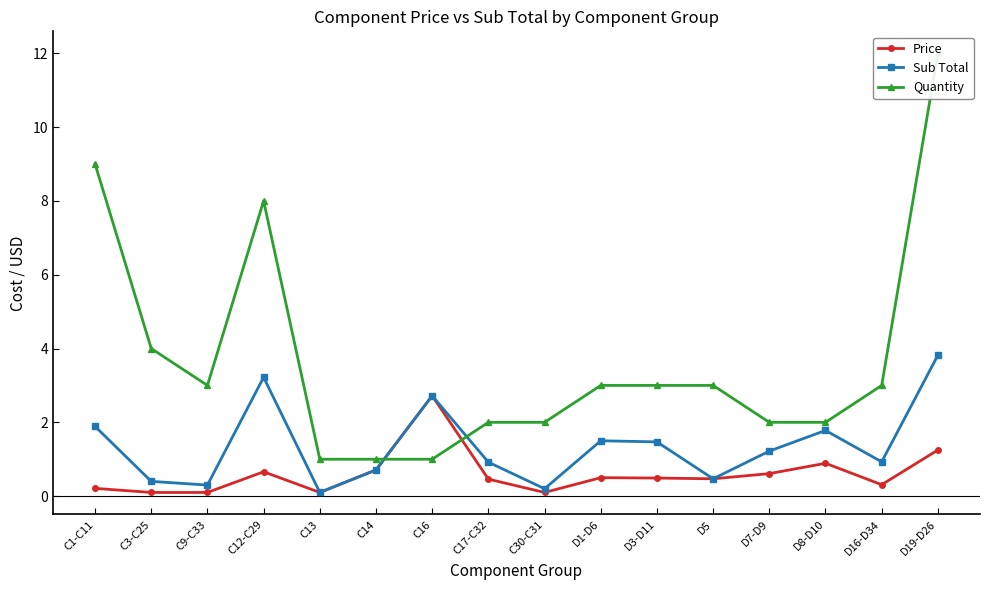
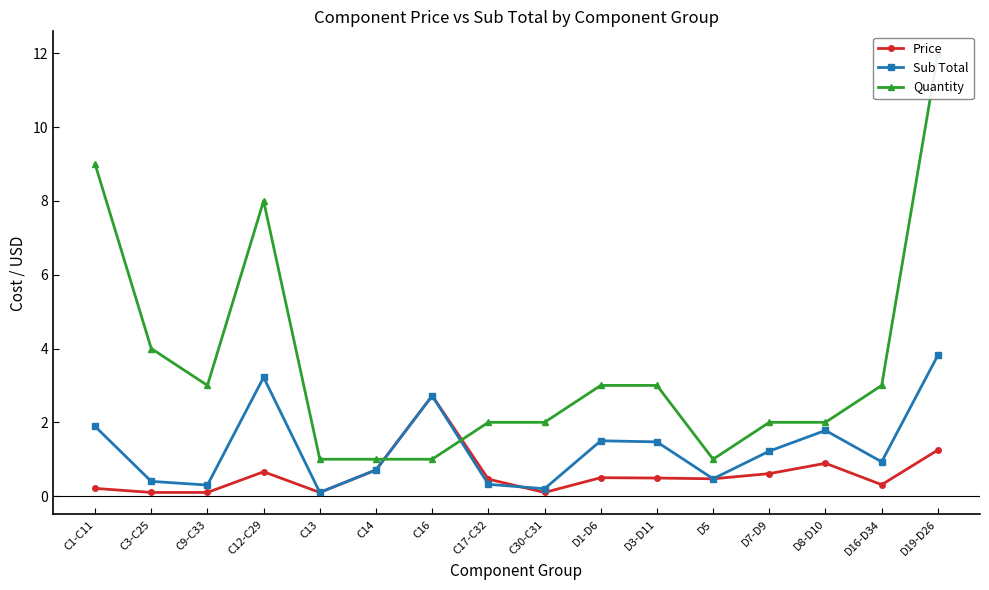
Sub Total, C17-C32: 0.9 -> 0.3
Quantity, D5: 3 -> 1
